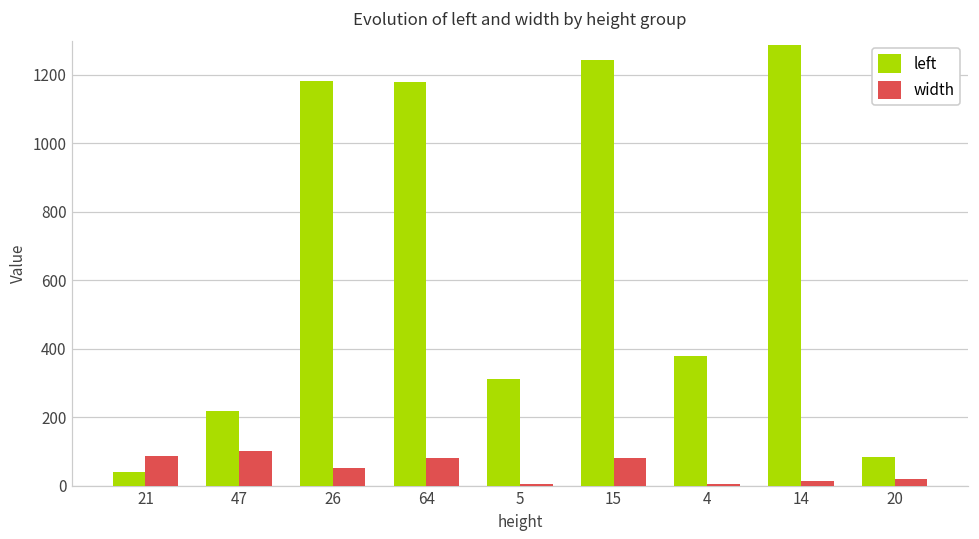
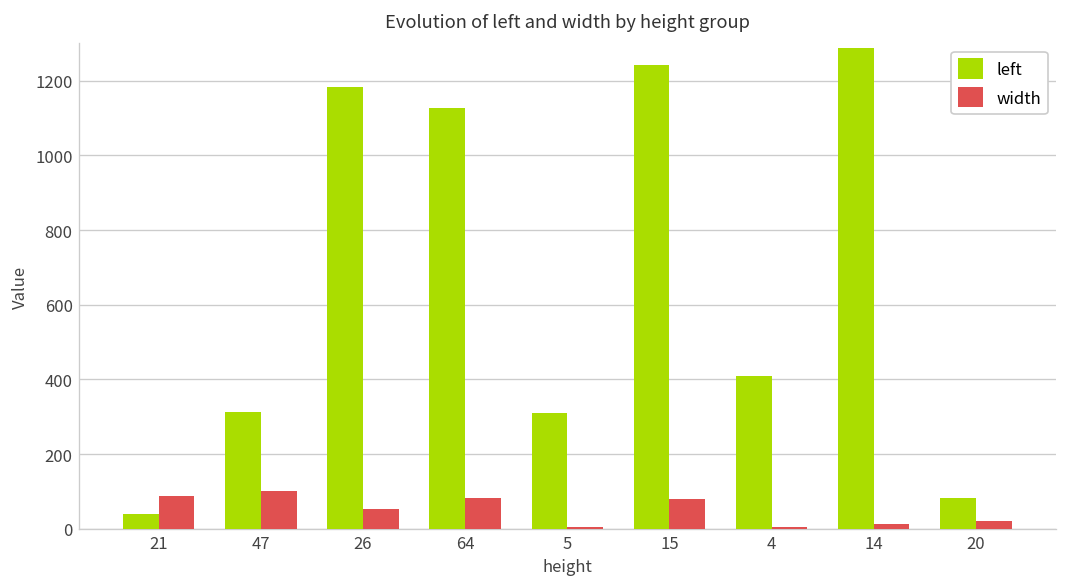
left, 47: 220 -> 310
left, 64: 1180 -> 1130
left, 4: 380 -> 410
